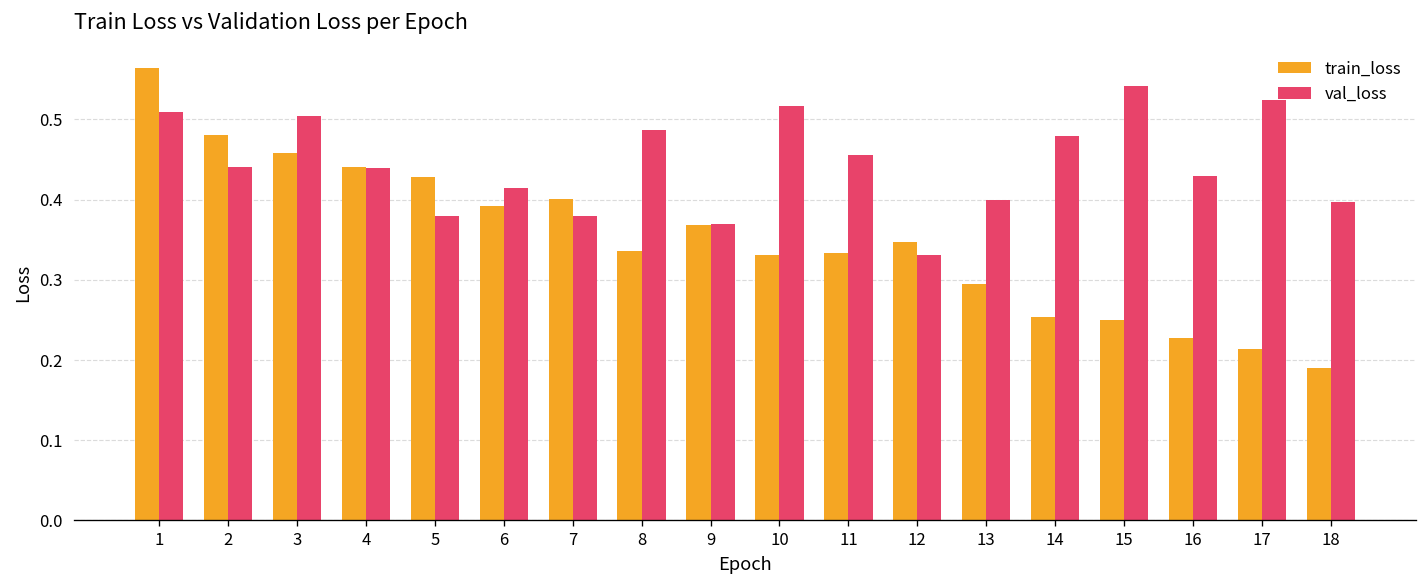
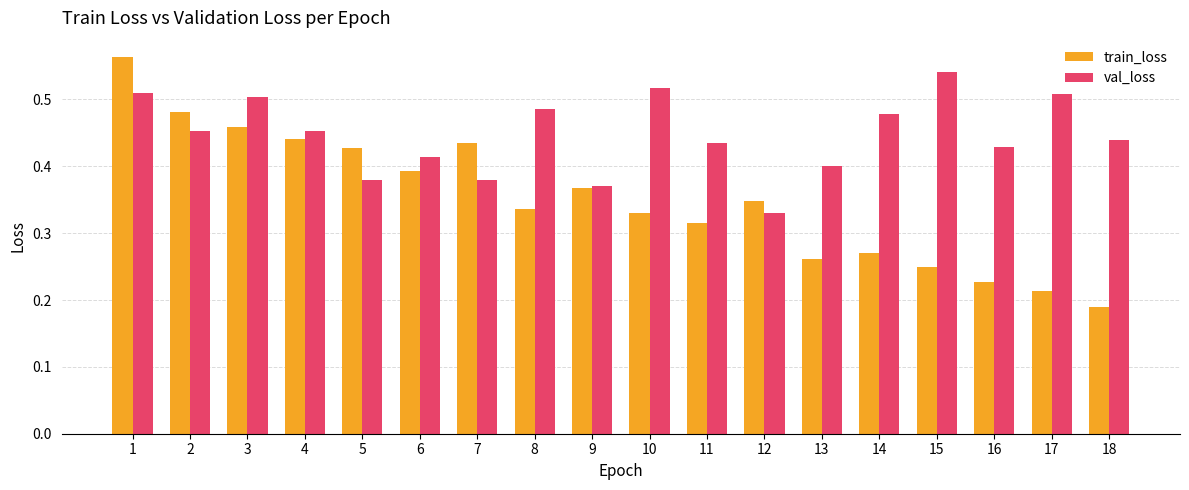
val_loss, 2: 0.44 -> 0.45
val_loss, 4: 0.44 -> 0.45
train_loss, 7: 0.40 -> 0.43
train_loss, 11: 0.33 -> 0.31
val_loss, 11: 0.46 -> 0.43
train_loss, 13: 0.29 -> 0.26
train_loss, 14: 0.25 -> 0.27
val_loss, 17: 0.52 -> 0.51
val_loss, 18: 0.40 -> 0.44
